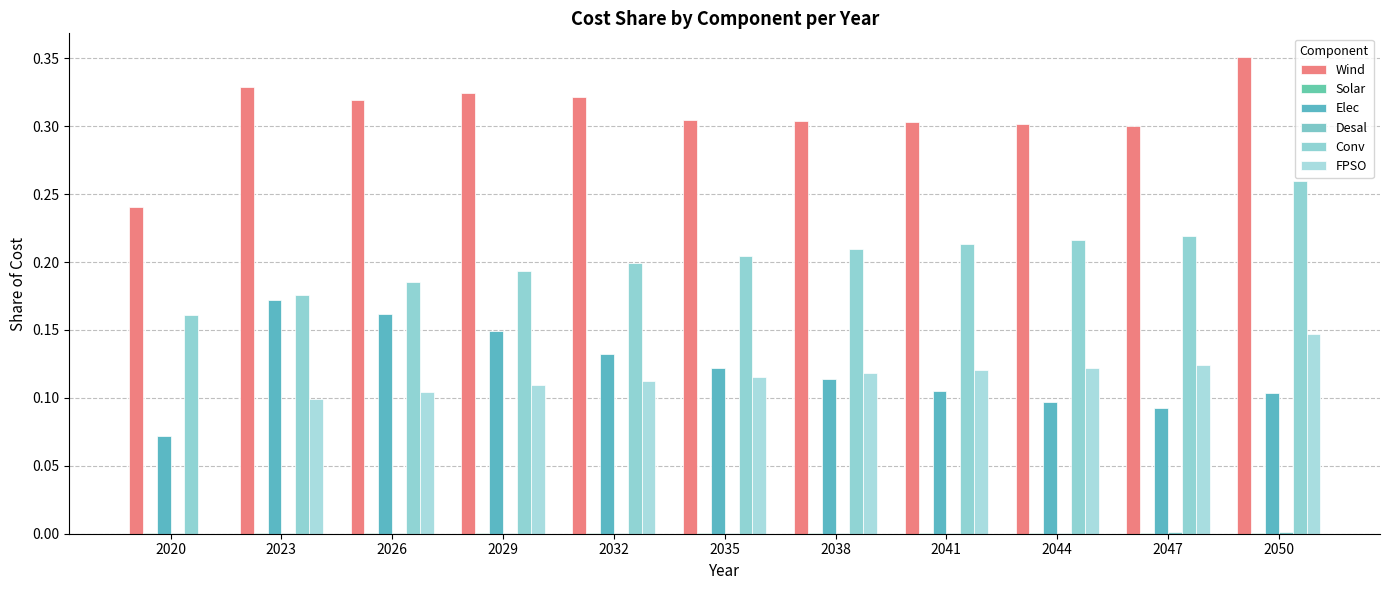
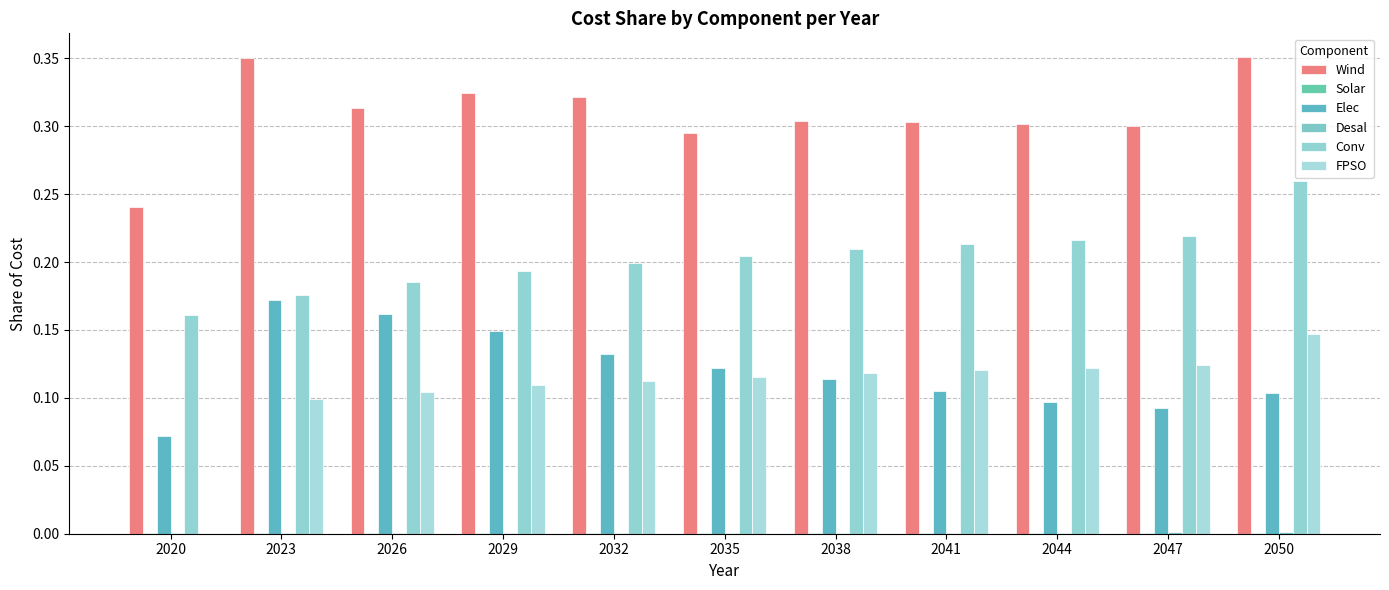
Wind, 2023: 0.329 -> 0.350
Wind, 2026: 0.319 -> 0.313
Wind, 2035: 0.305 -> 0.295
